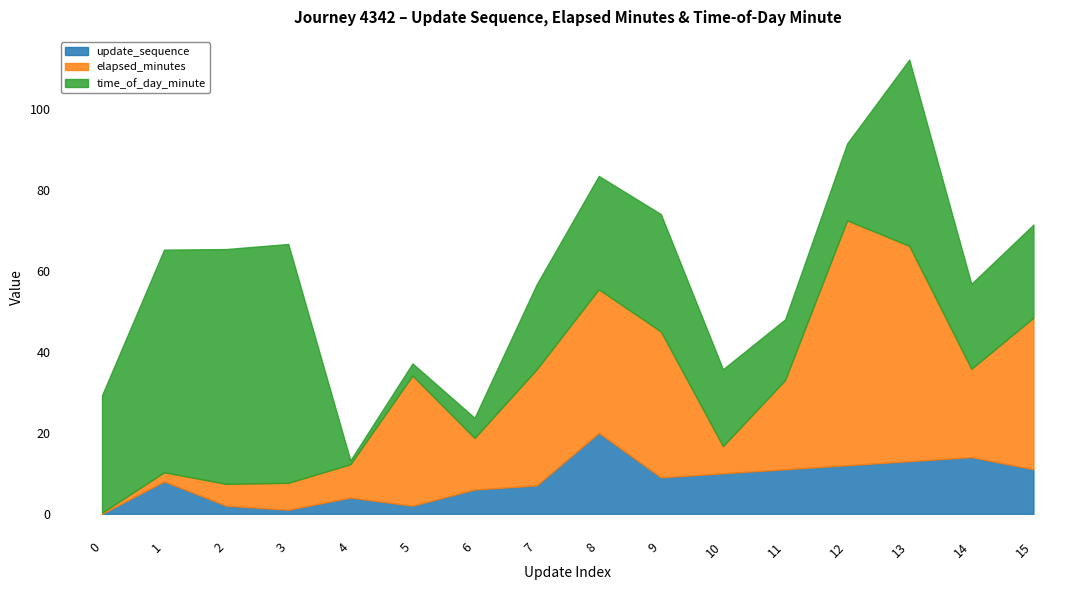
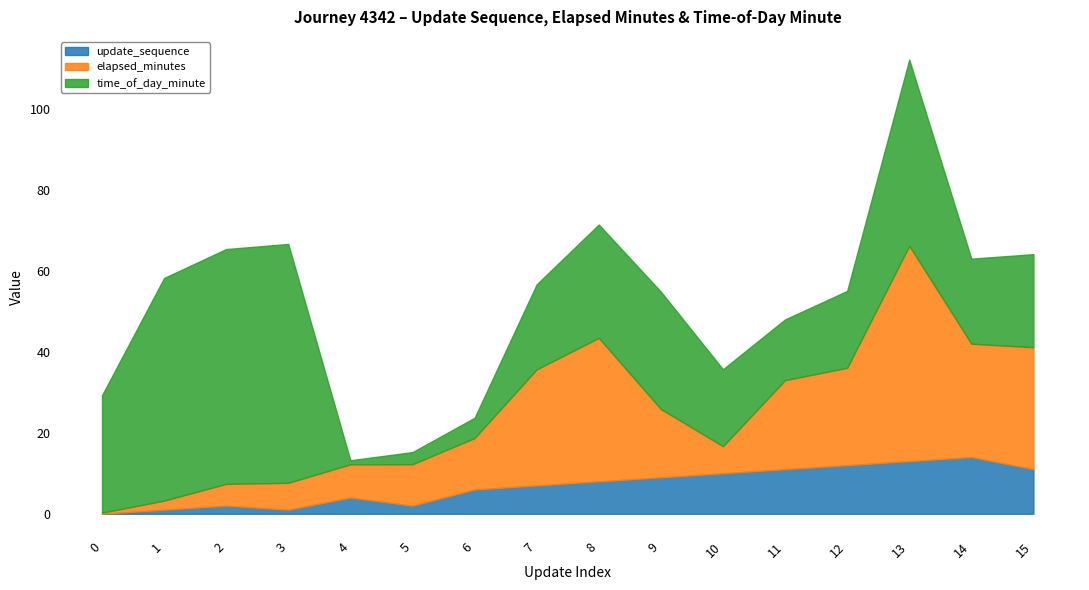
update_sequence, 1: 8 -> 1
elapsed_minutes, 5: 32 -> 10
update_sequence, 8: 20 -> 8
elapsed_minutes, 9: 36 -> 17
elapsed_minutes, 12: 60 -> 24
elapsed_minutes, 14: 22 -> 28
elapsed_minutes, 15: 37 -> 30
